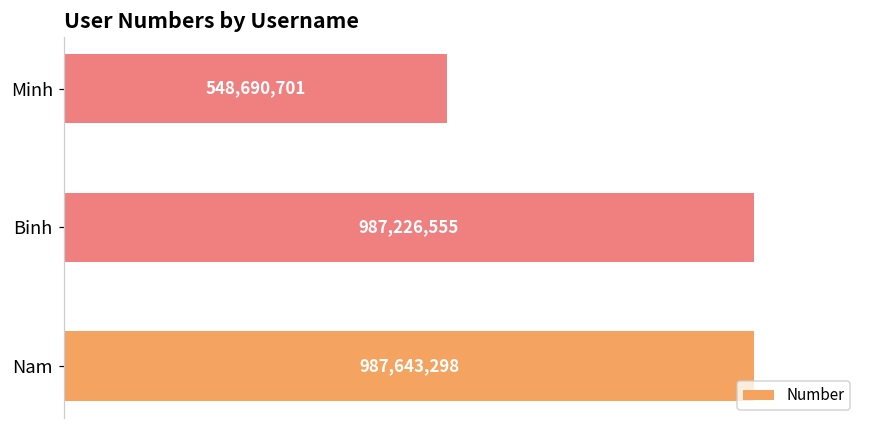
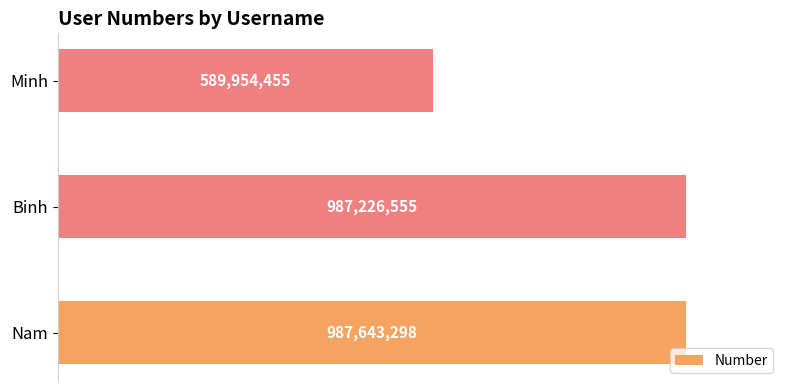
Minh: 548,690,701 -> 589,954,455
